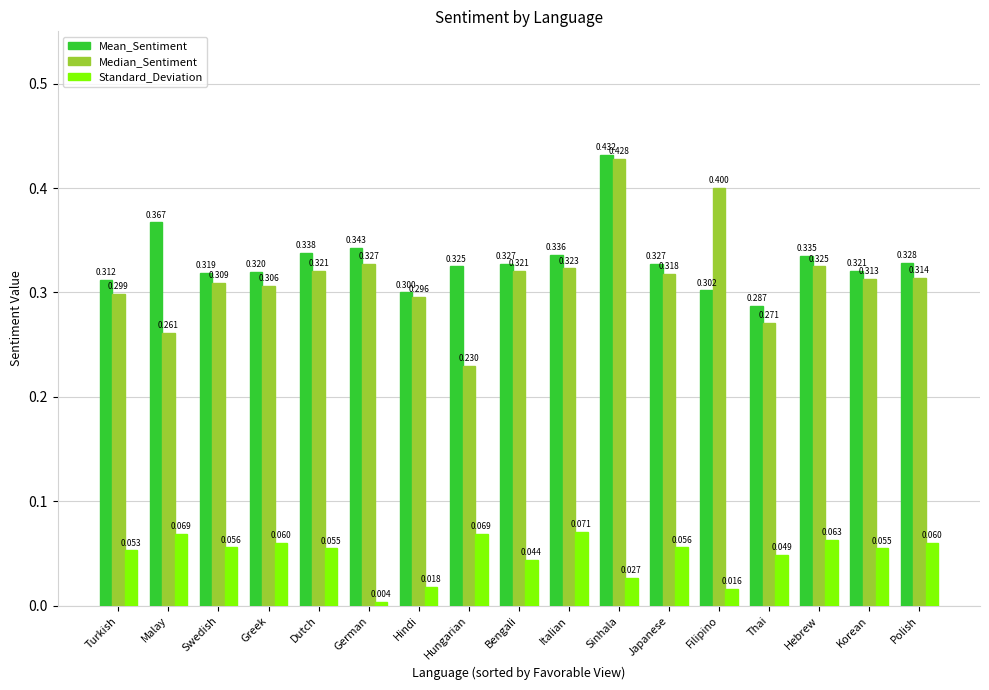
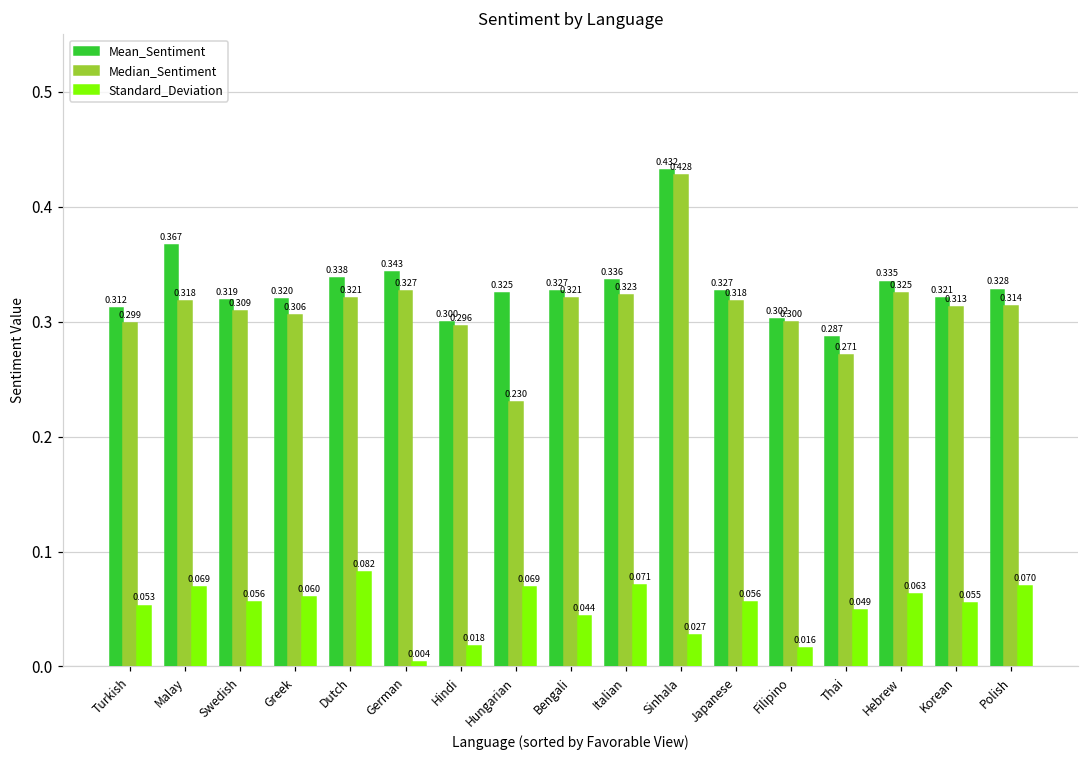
Median_Sentiment, Malay: 0.261 -> 0.318
Standard_Deviation, Dutch: 0.055 -> 0.082
Median_Sentiment, Filipino: 0.400 -> 0.300
Standard_Deviation, Polish: 0.060 -> 0.070
